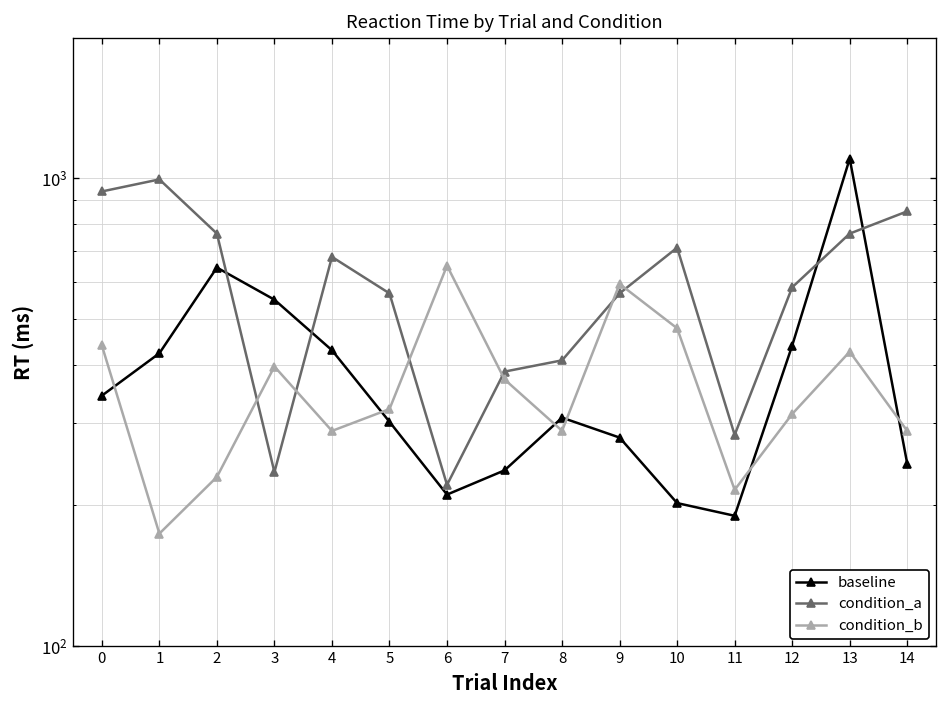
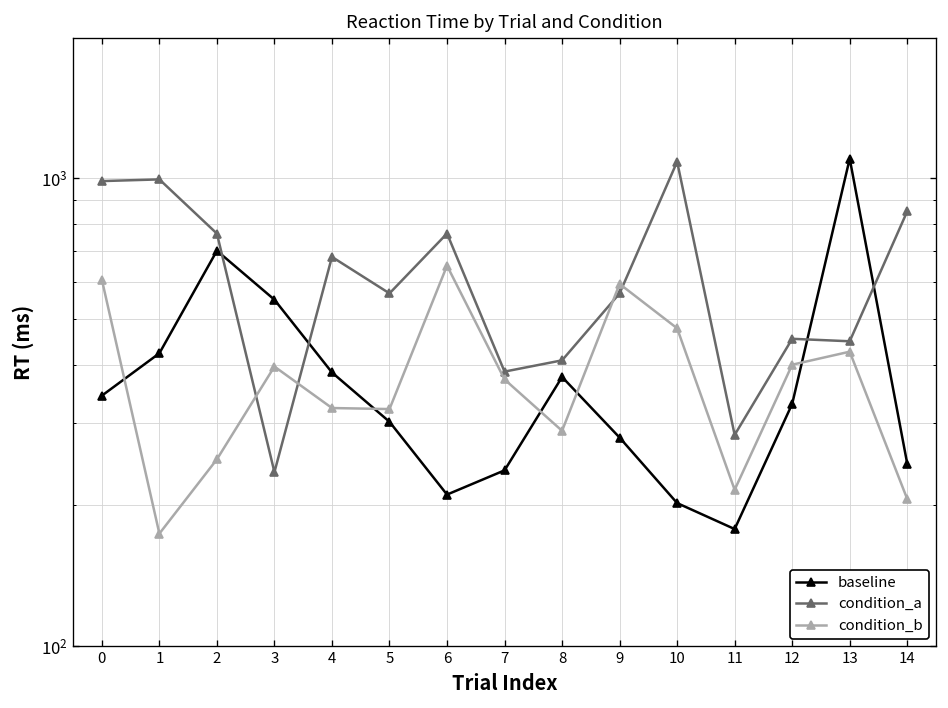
condition_a, 0: 940 -> 990
condition_b, 0: 440 -> 610
baseline, 2: 640 -> 700
condition_b, 2: 230 -> 250
baseline, 4: 430 -> 380
condition_b, 4: 290 -> 320
condition_a, 6: 220 -> 760
baseline, 8: 310 -> 380
condition_a, 10: 710 -> 1090
baseline, 11: 190 -> 180
baseline, 12: 440 -> 330
condition_a, 12: 590 -> 450
condition_b, 12: 310 -> 400
condition_a, 13: 760 -> 450
condition_b, 14: 290 -> 210
